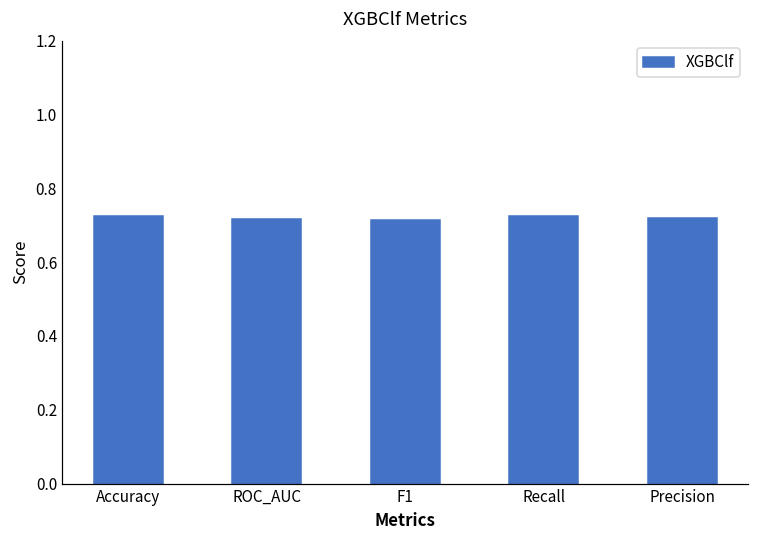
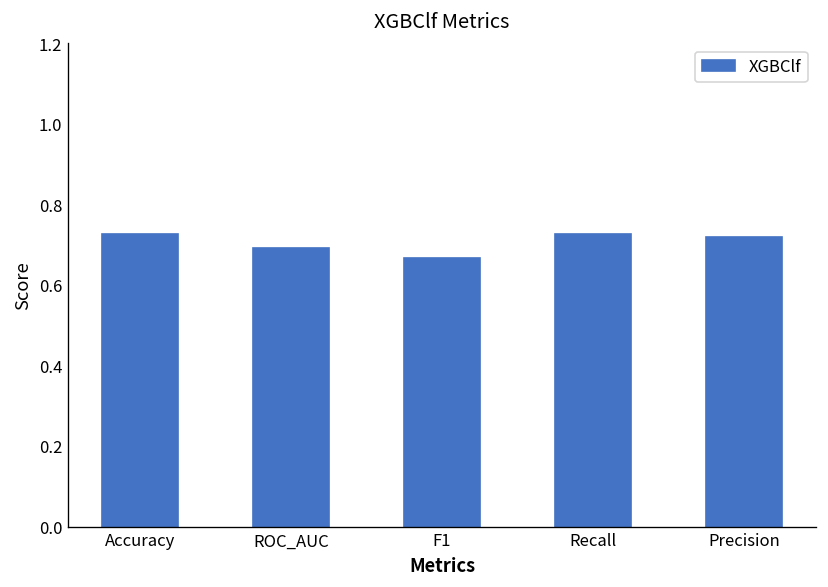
ROC_AUC: 0.72 -> 0.69
F1: 0.71 -> 0.67
